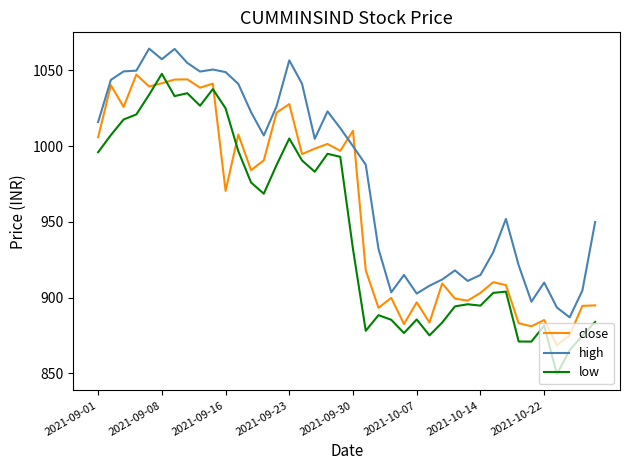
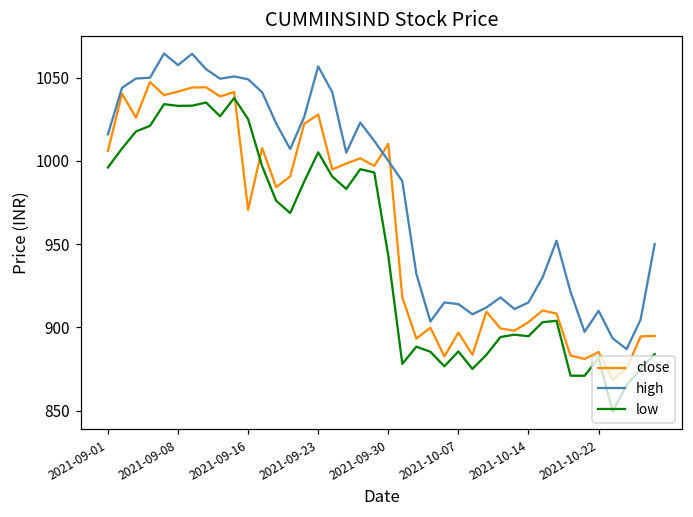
low, 2021-09-08: 1048 -> 1033
low, 2021-09-30: 932 -> 943
high, 2021-10-07: 903 -> 914
